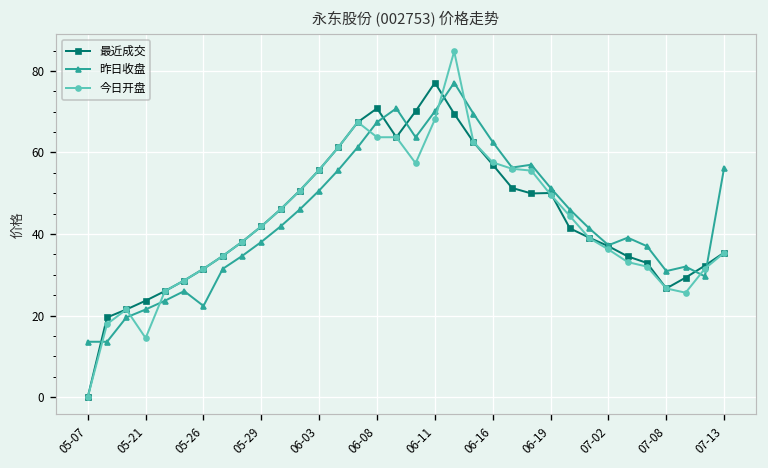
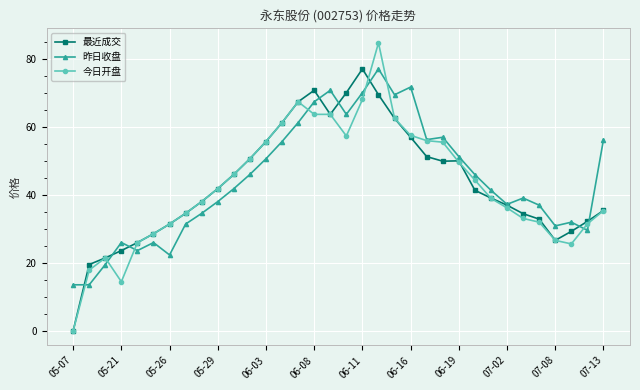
昨日收盘, 05-21: 21 -> 26
昨日收盘, 06-16: 63 -> 72
